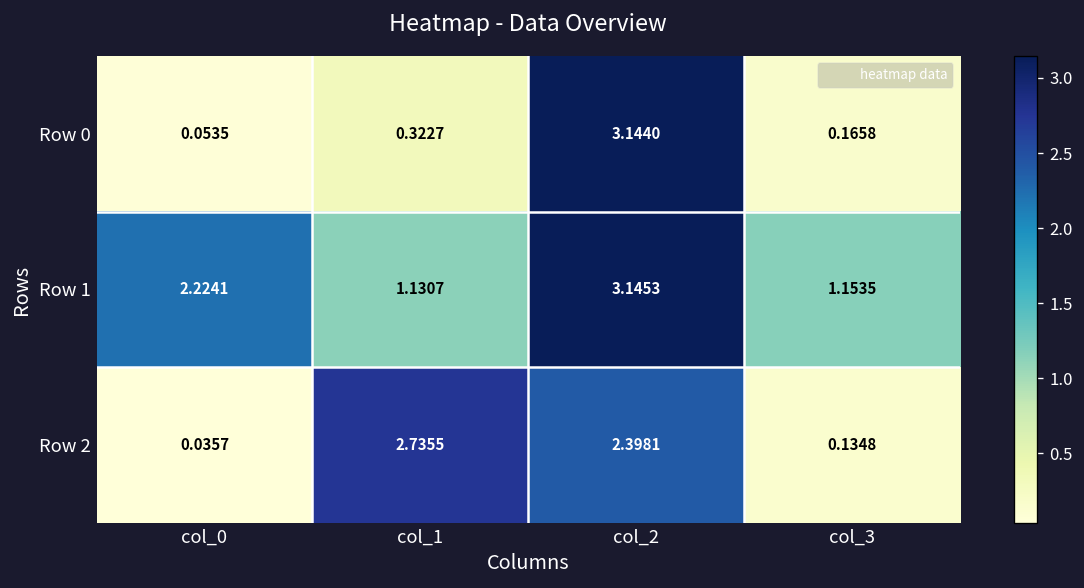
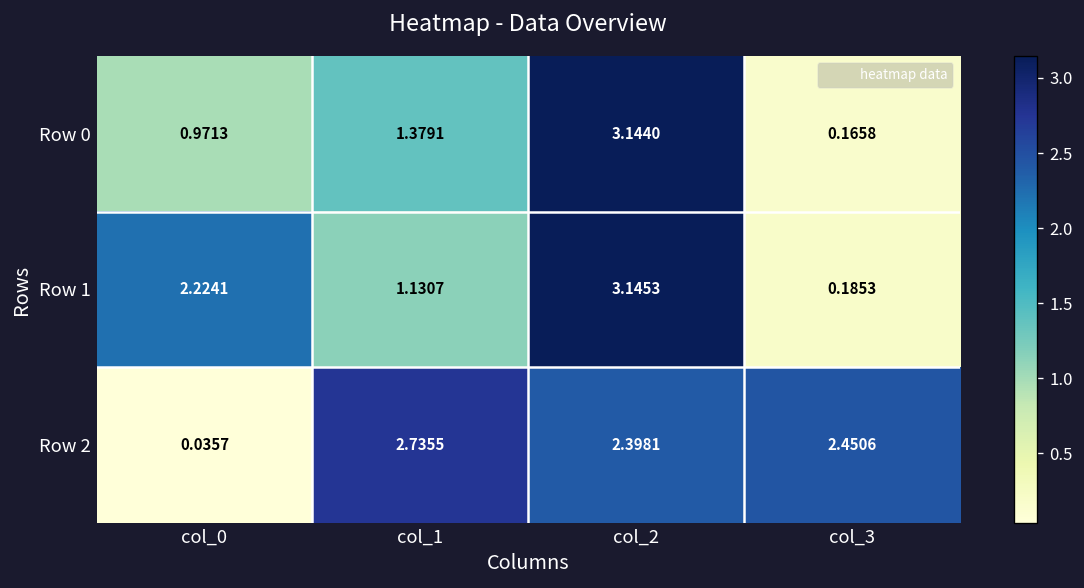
Row 0, col_0: 0.0535 -> 0.9713
Row 0, col_1: 0.3227 -> 1.3791
Row 1, col_3: 1.1535 -> 0.1853
Row 2, col_3: 0.1348 -> 2.4506
